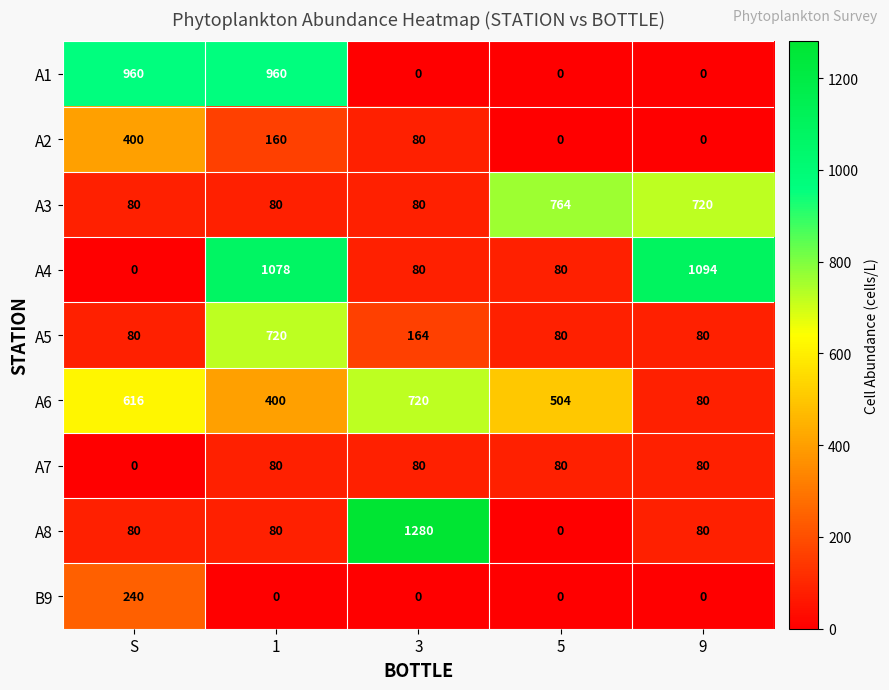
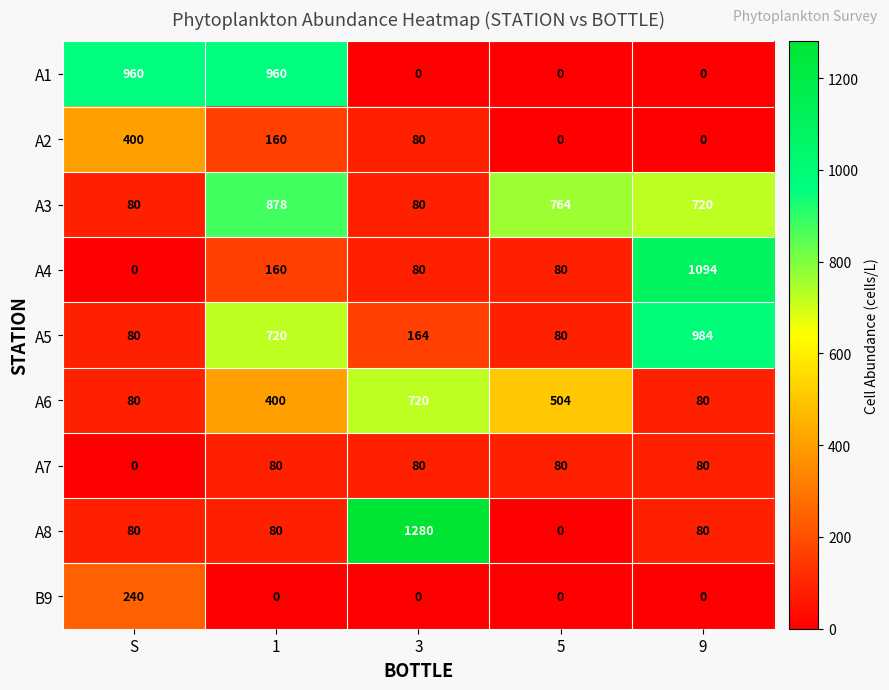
A3, 1: 80 -> 878
A4, 1: 1078 -> 160
A5, 9: 80 -> 984
A6, S: 616 -> 80
